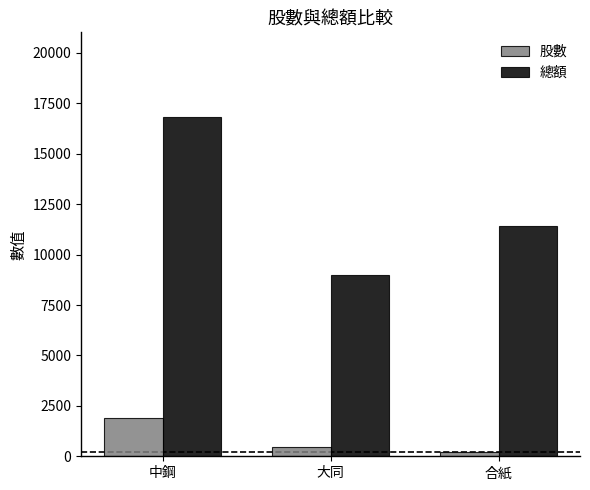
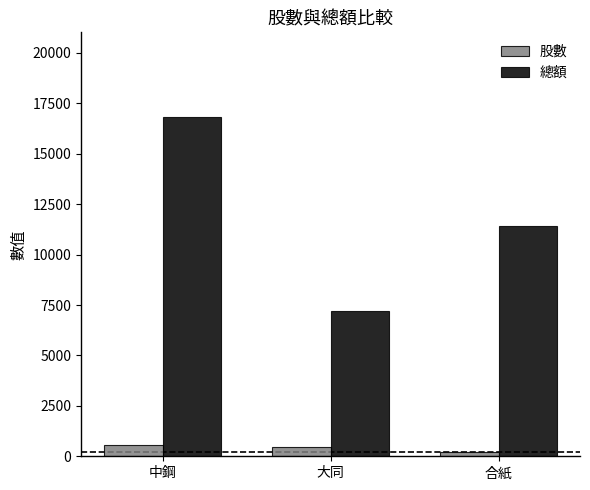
股數, 中鋼: 1900 -> 600
總額, 大同: 9000 -> 7200
